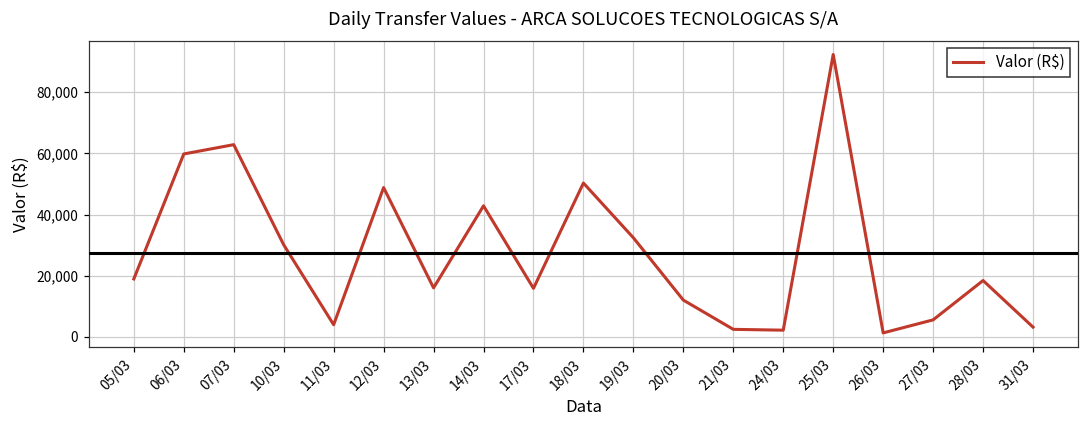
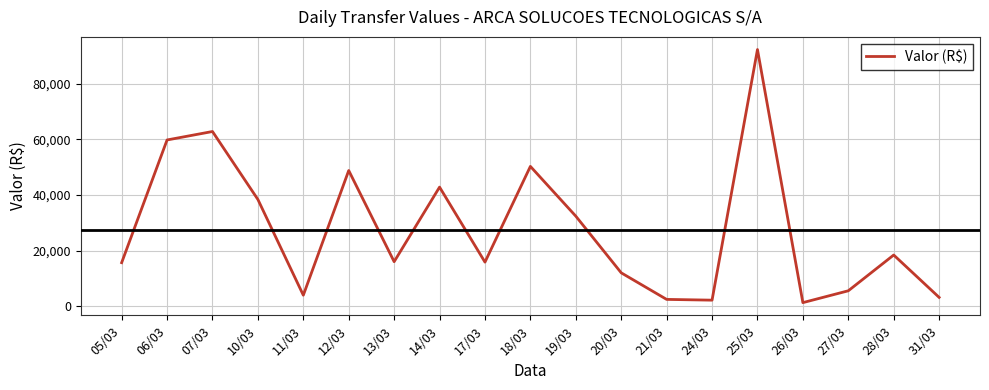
05/03: 19,000 -> 16,000
10/03: 30,000 -> 38,000
